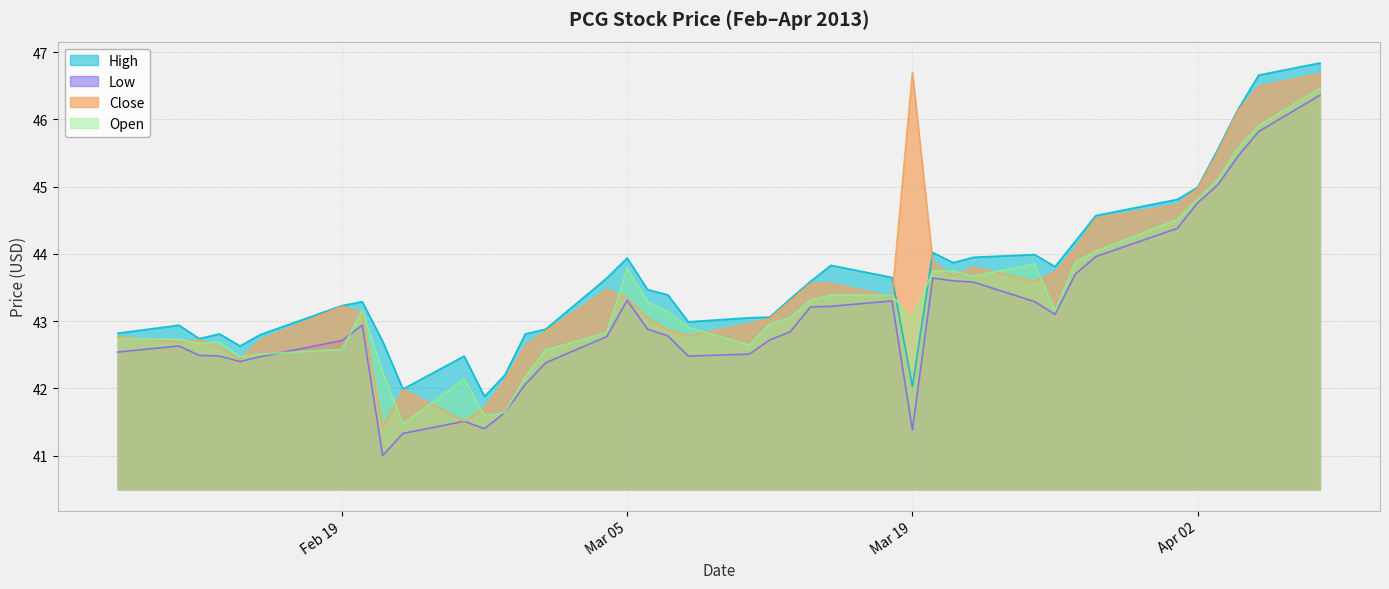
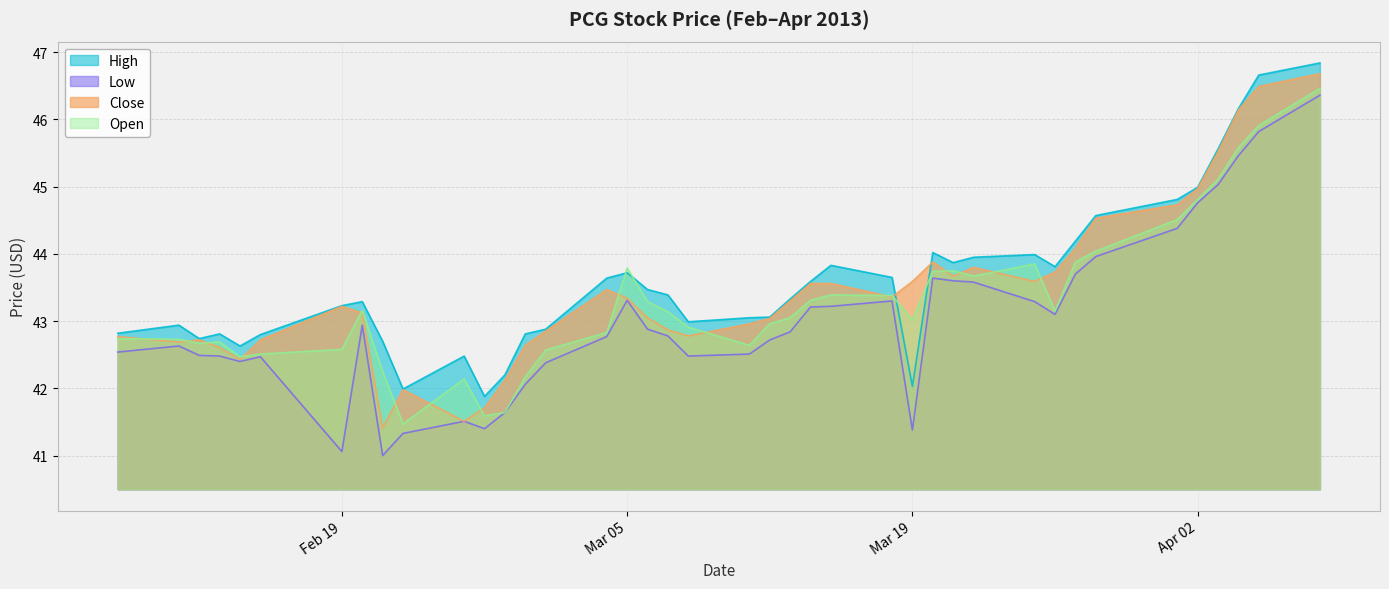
Low, Feb 19: 42.7 -> 41.1
High, Mar 05: 43.9 -> 43.7
Close, Mar 19: 46.7 -> 43.6
